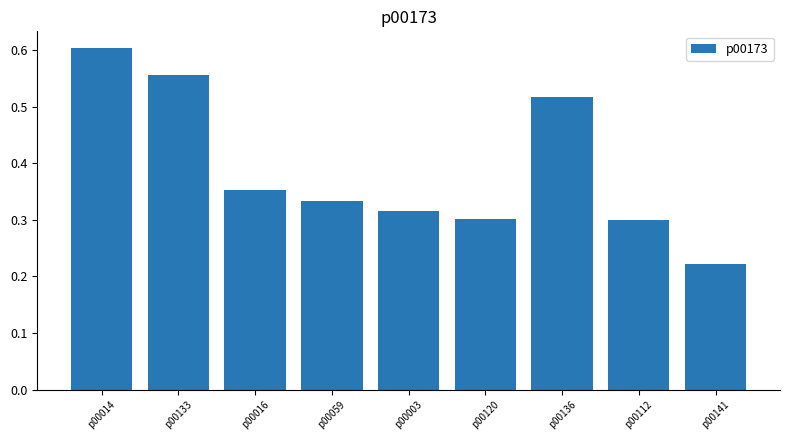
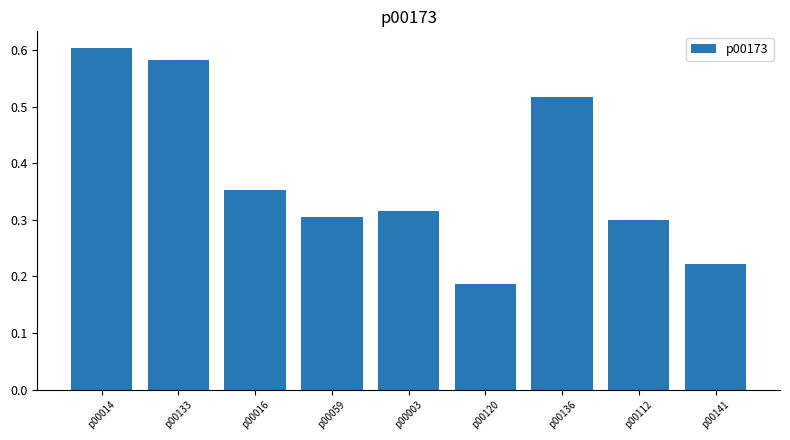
p00133: 0.56 -> 0.58
p00059: 0.33 -> 0.30
p00120: 0.30 -> 0.19
